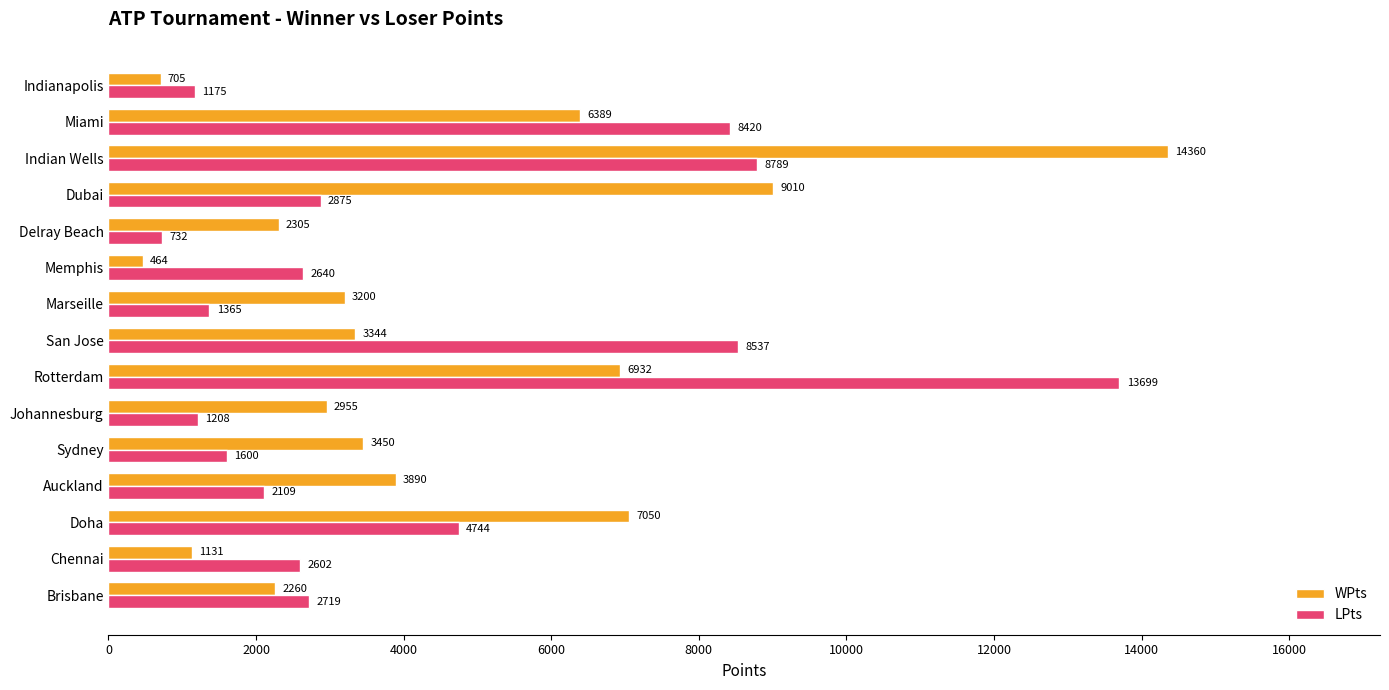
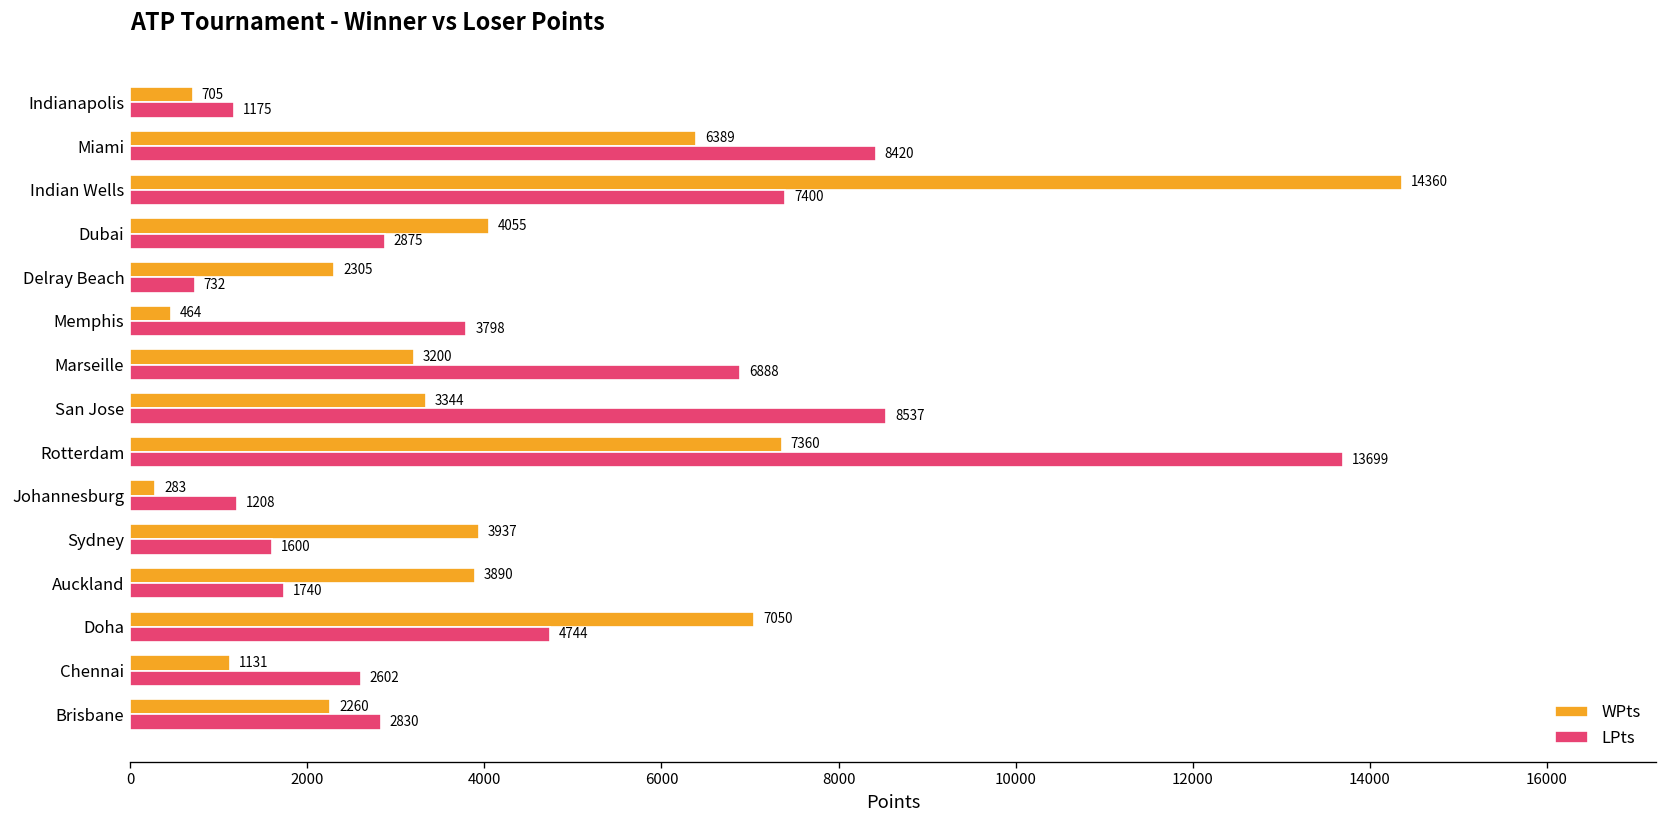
LPts, Indian Wells: 8789 -> 7400
WPts, Dubai: 9010 -> 4055
LPts, Memphis: 2640 -> 3798
LPts, Marseille: 1365 -> 6888
WPts, Rotterdam: 6932 -> 7360
WPts, Johannesburg: 2955 -> 283
WPts, Sydney: 3450 -> 3937
LPts, Auckland: 2109 -> 1740
LPts, Brisbane: 2719 -> 2830
